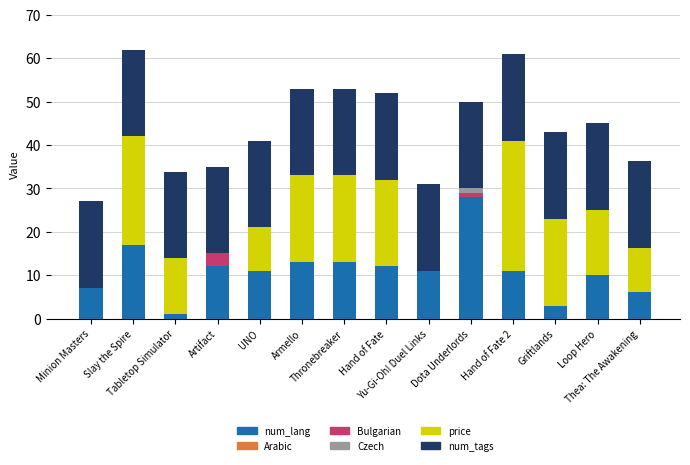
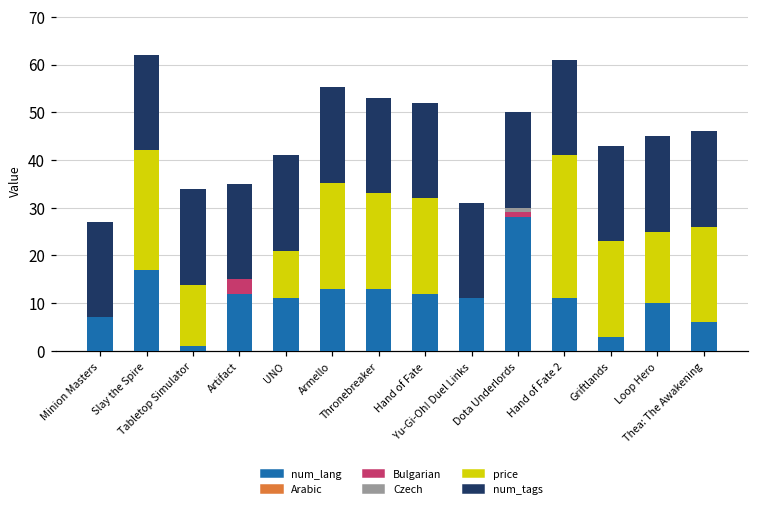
price, Armello: 20 -> 22
price, Thea: The Awakening: 10 -> 20
